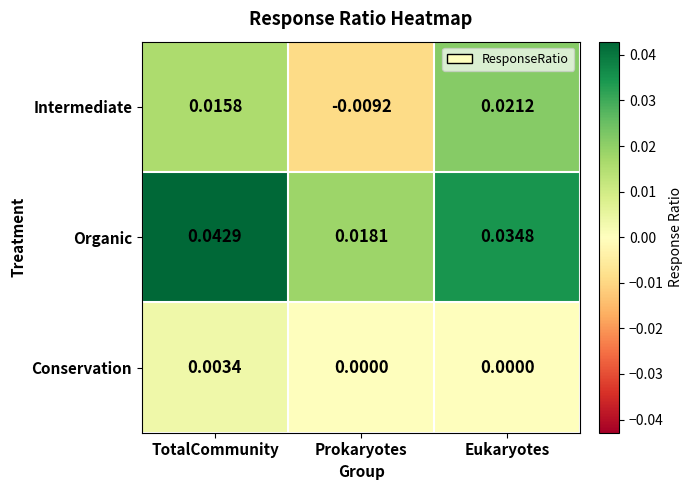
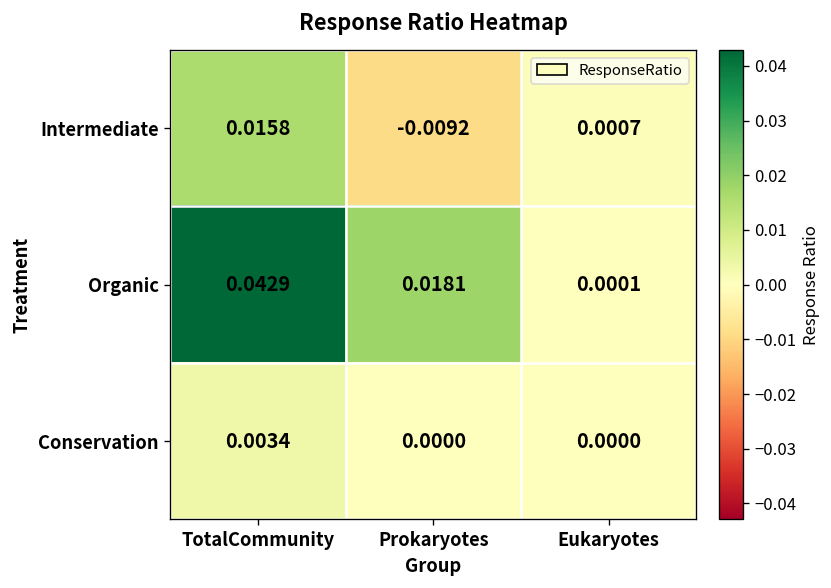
Intermediate, Eukaryotes: 0.0212 -> 0.0007
Organic, Eukaryotes: 0.0348 -> 0.0001
